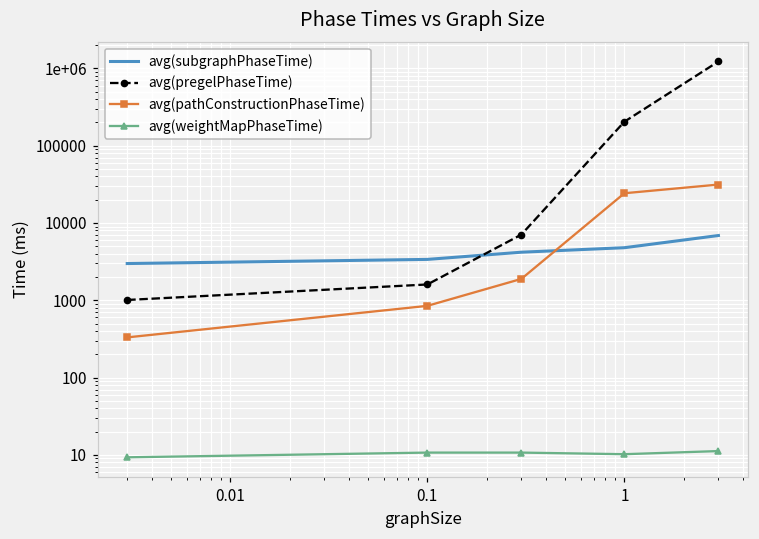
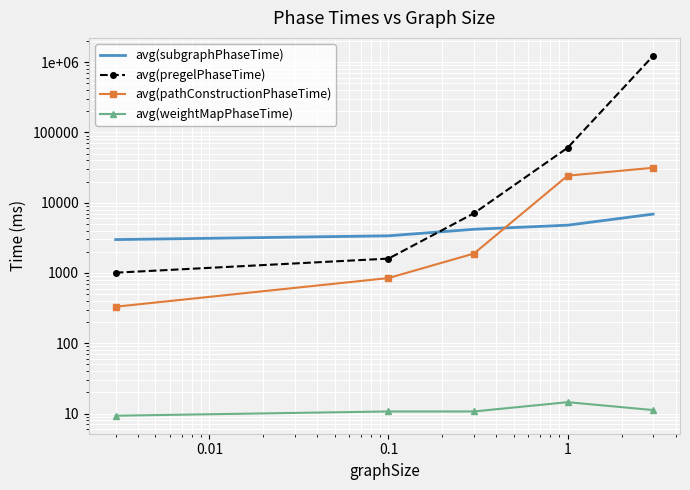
avg(pregelPhaseTime), 1: 200000 -> 60000
avg(weightMapPhaseTime), 1: 10 -> 15
